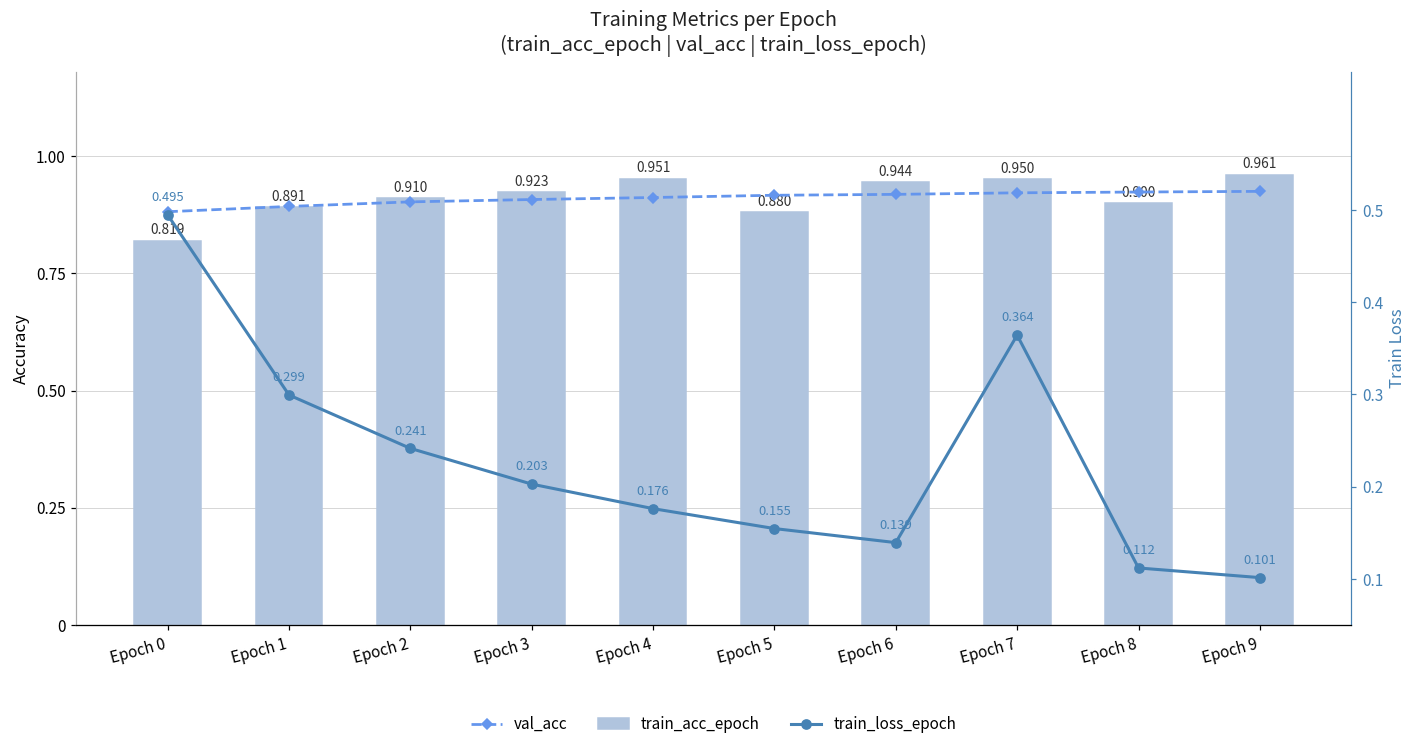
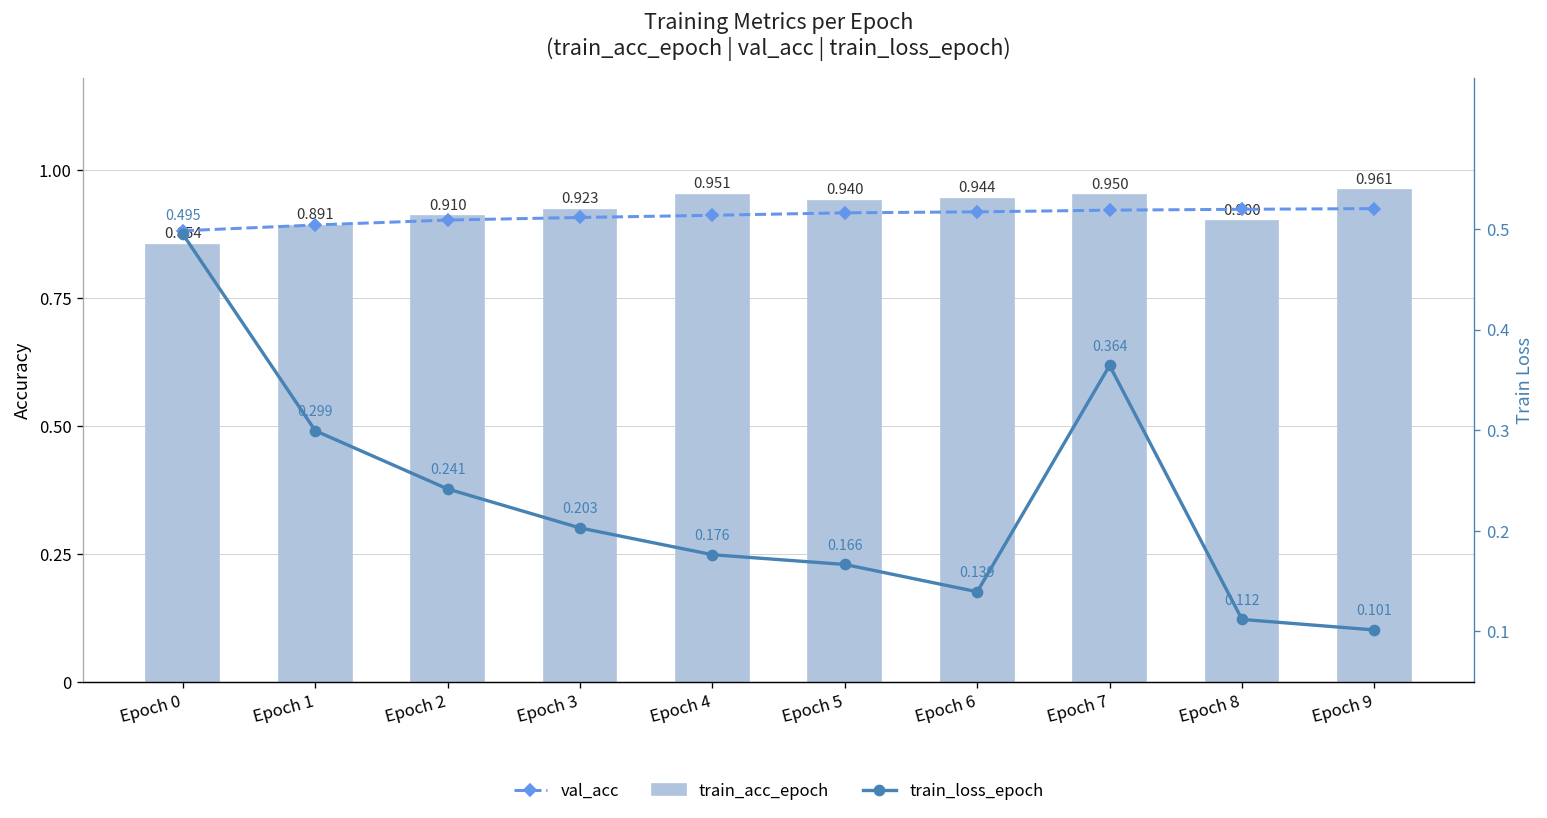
train_acc_epoch, Epoch 0: 0.819 -> 0.854
train_acc_epoch, Epoch 5: 0.880 -> 0.940
train_loss_epoch, Epoch 5: 0.155 -> 0.166
